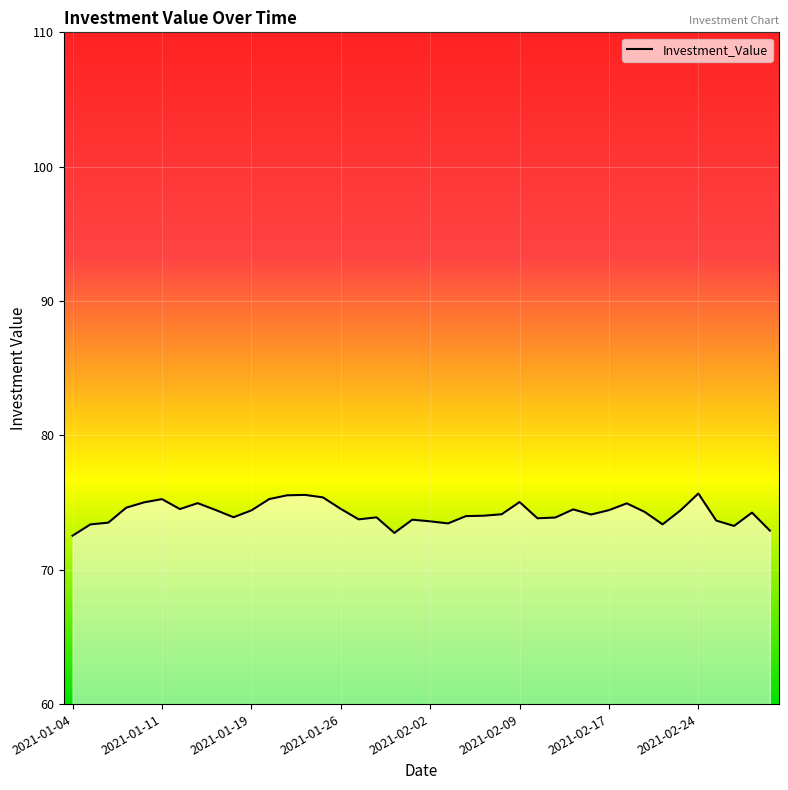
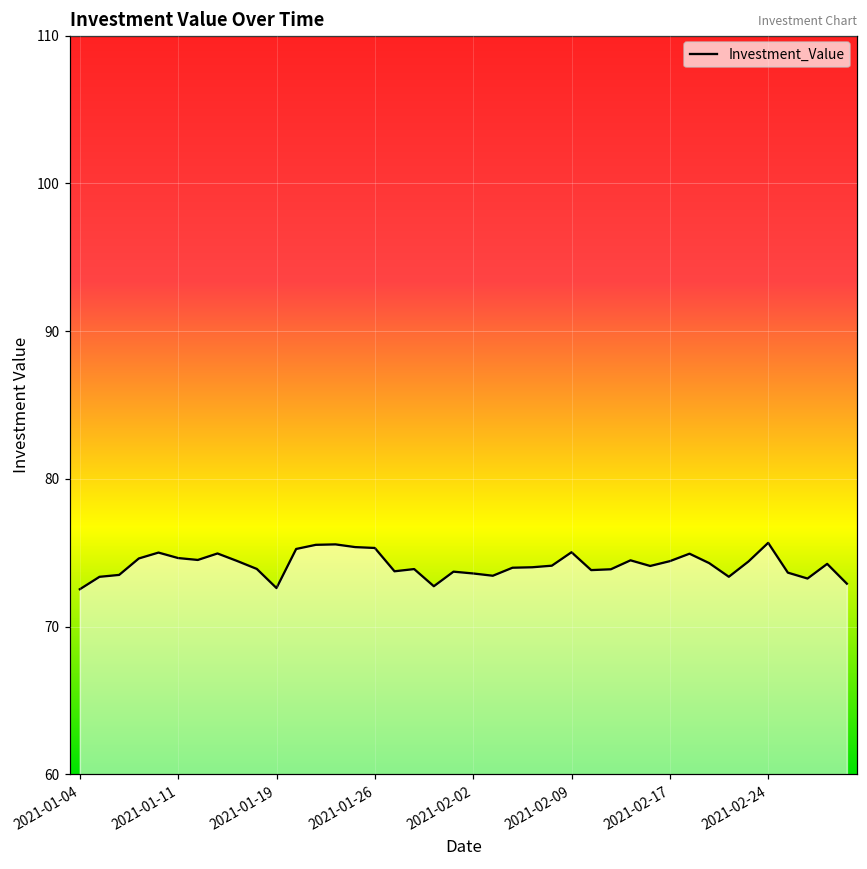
2021-01-11: 75.3 -> 74.6
2021-01-19: 74.4 -> 72.6
2021-01-26: 74.5 -> 75.3
